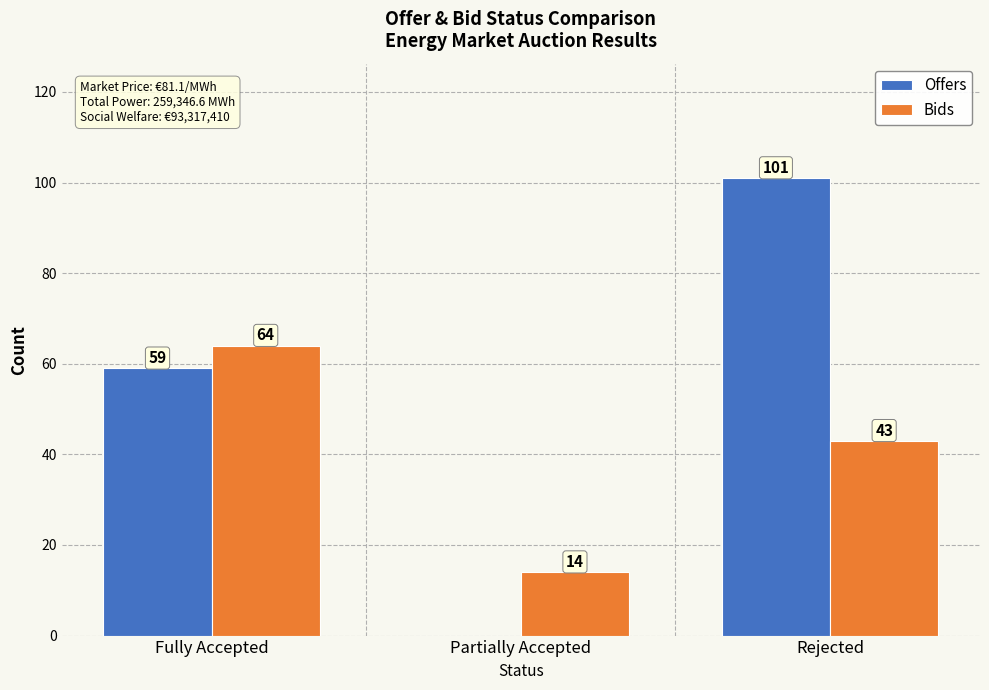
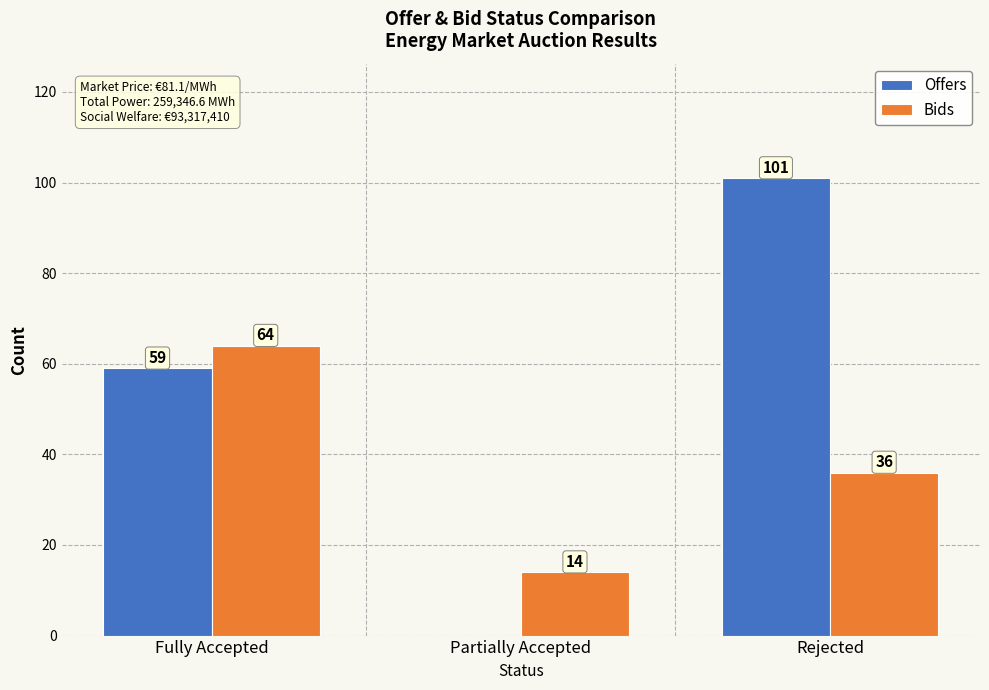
Bids, Rejected: 43 -> 36
